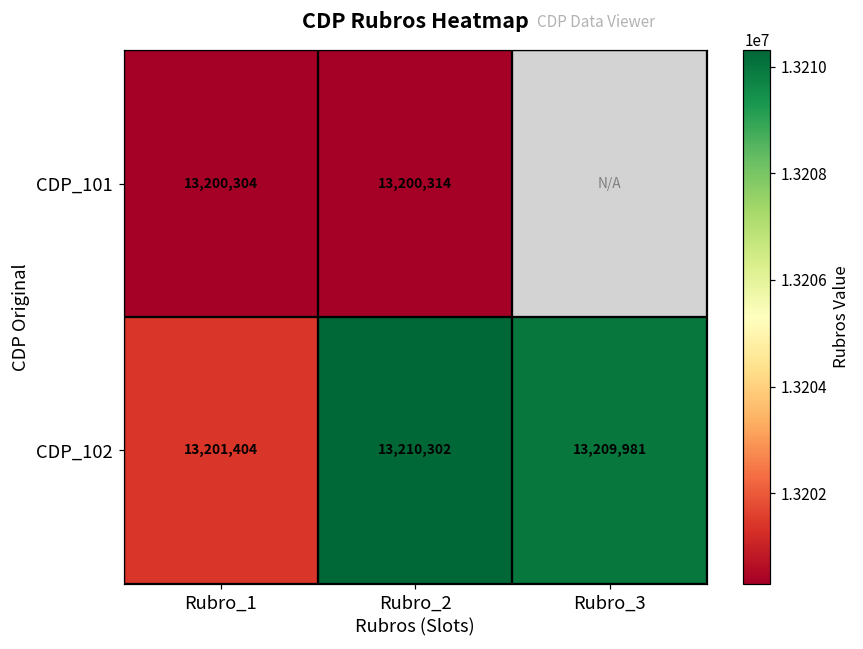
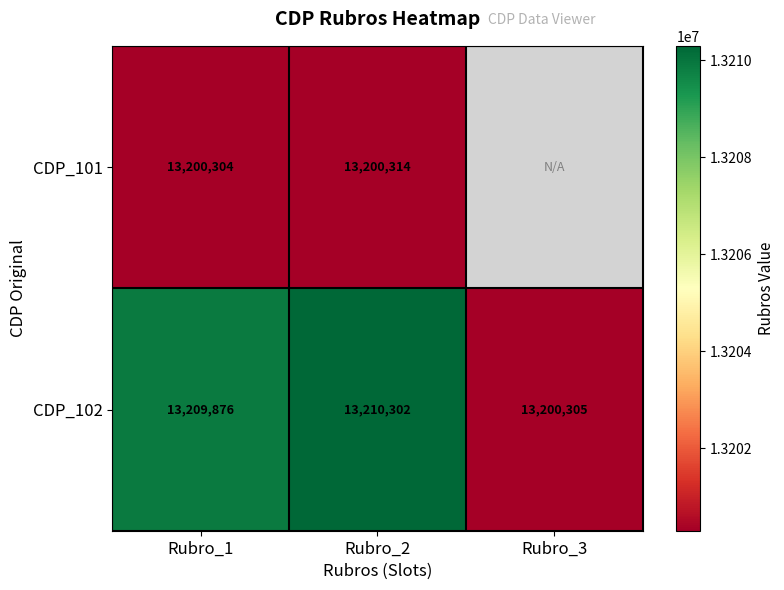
CDP_102, Rubro_1: 13,201,404 -> 13,209,876
CDP_102, Rubro_3: 13,209,981 -> 13,200,305
